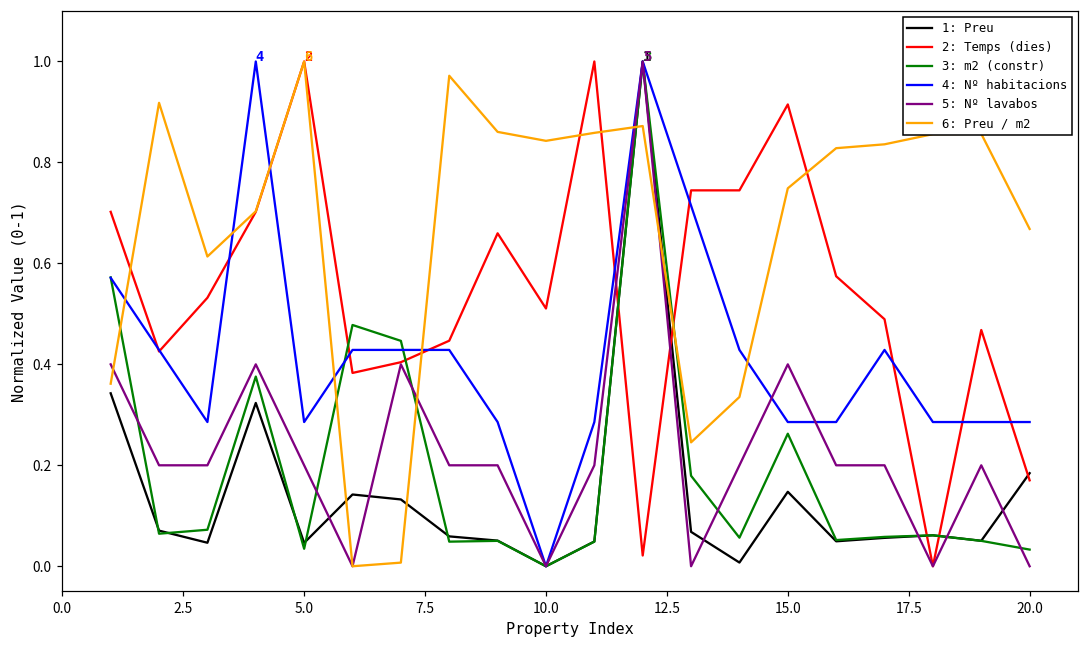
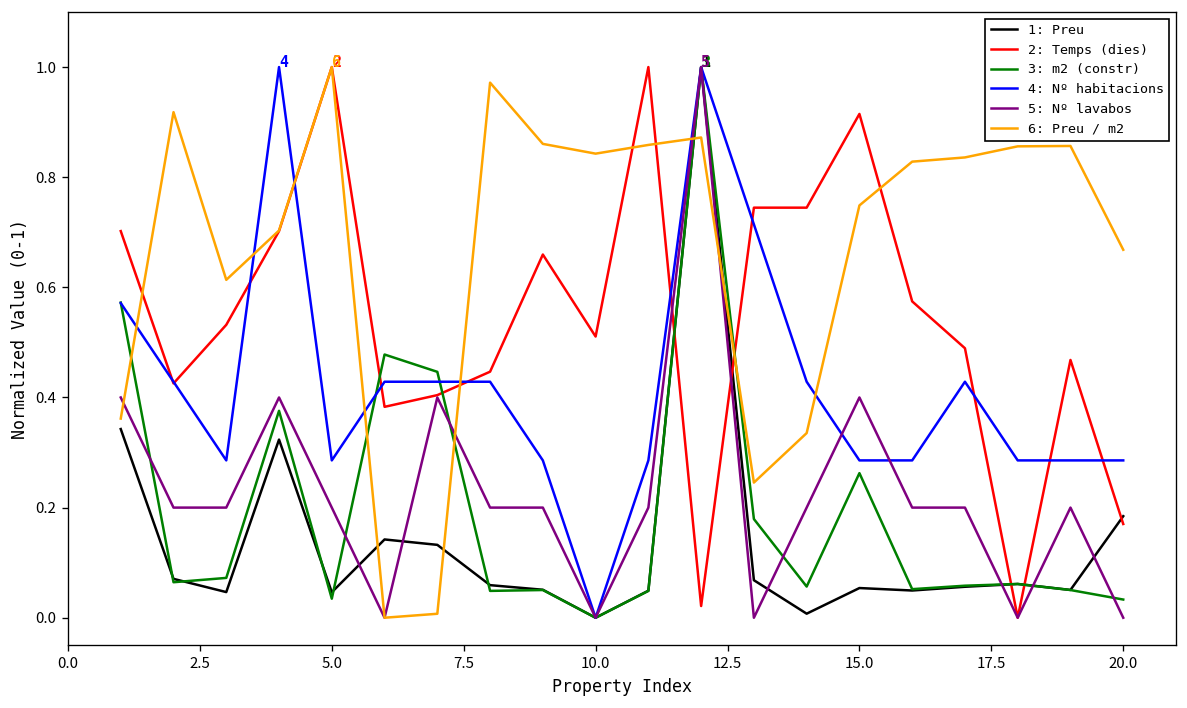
1: Preu, 15.0: 0.15 -> 0.05
